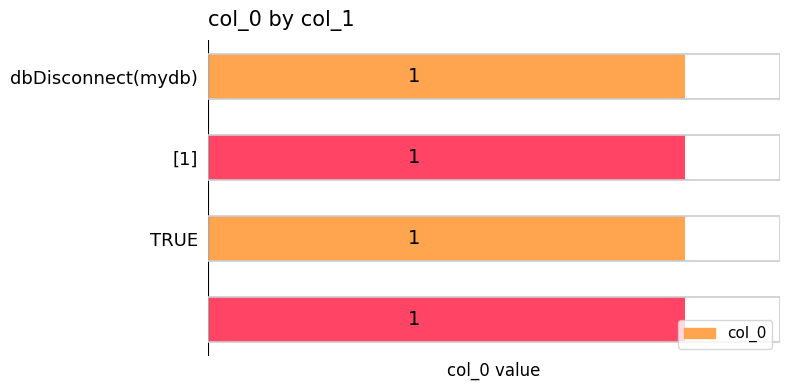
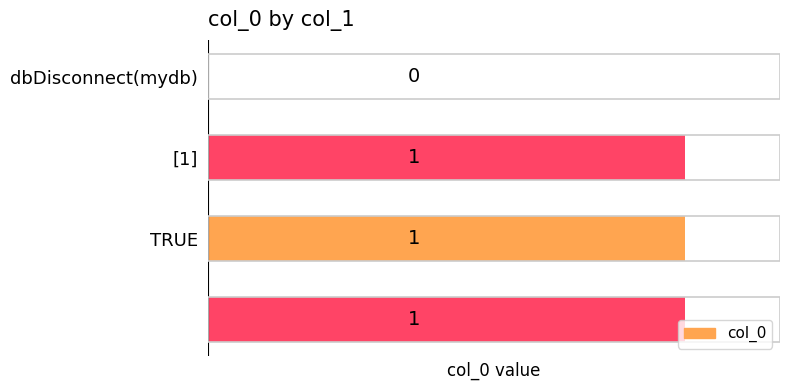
dbDisconnect(mydb): 1 -> 0
